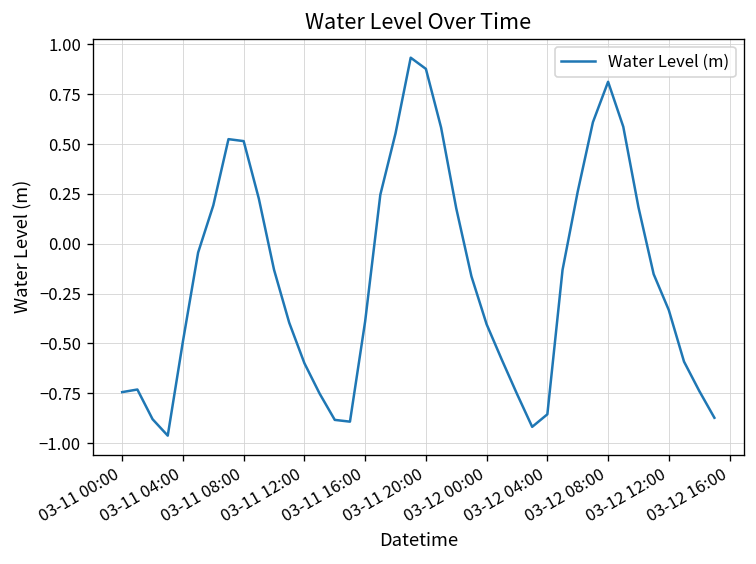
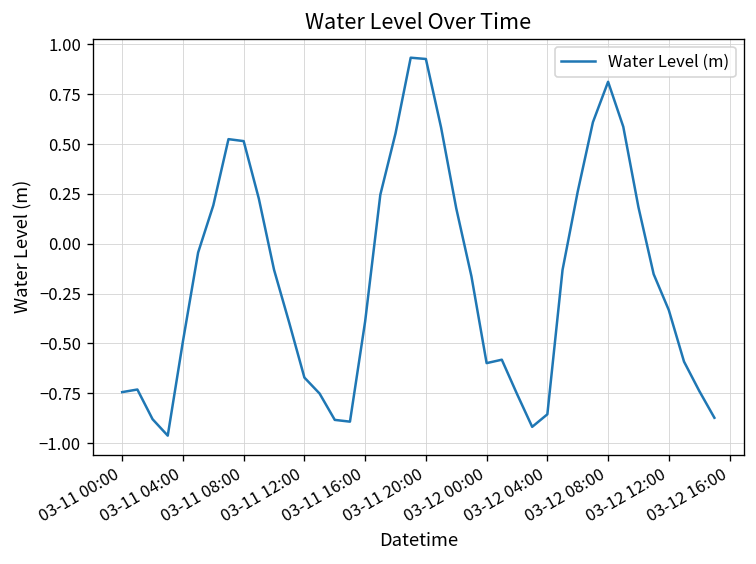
03-11 12:00: -0.60 -> -0.67
03-11 20:00: 0.88 -> 0.93
03-12 00:00: -0.40 -> -0.60
